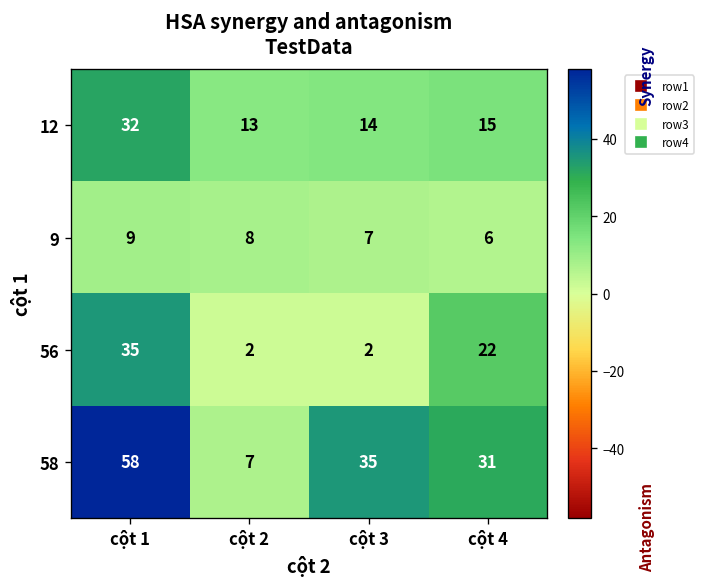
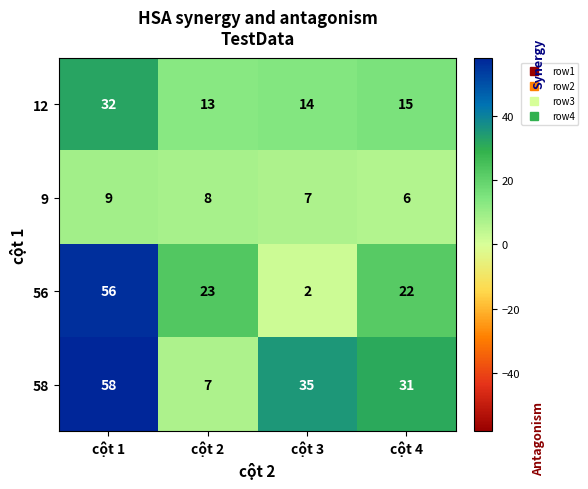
56, cột 1: 35 -> 56
56, cột 2: 2 -> 23
